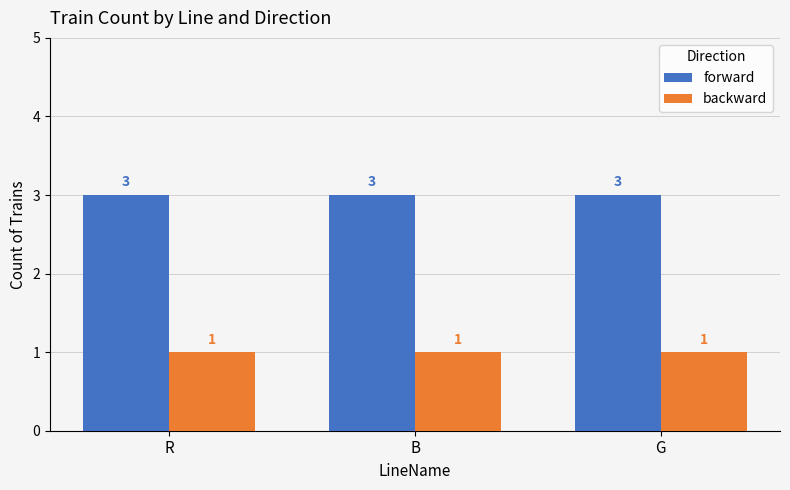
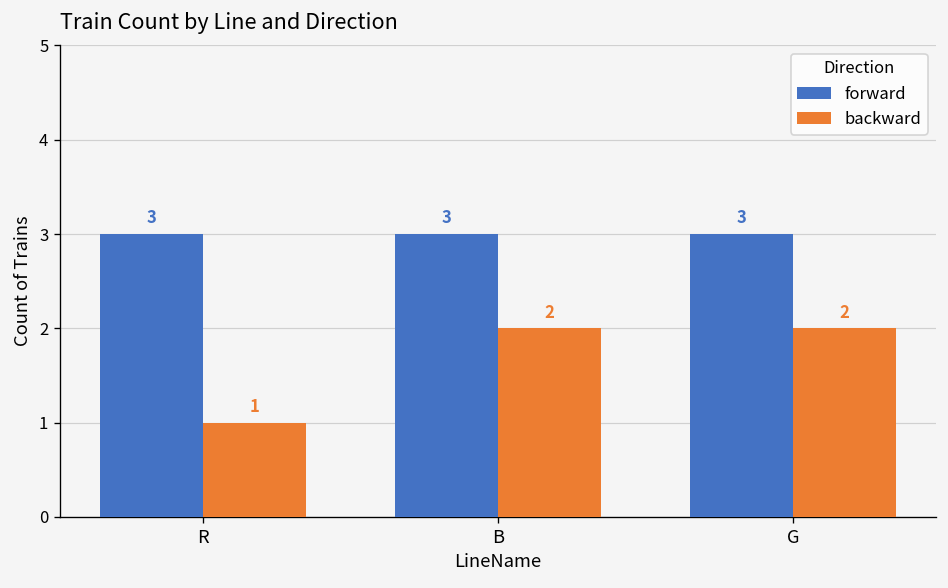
backward, B: 1 -> 2
backward, G: 1 -> 2
